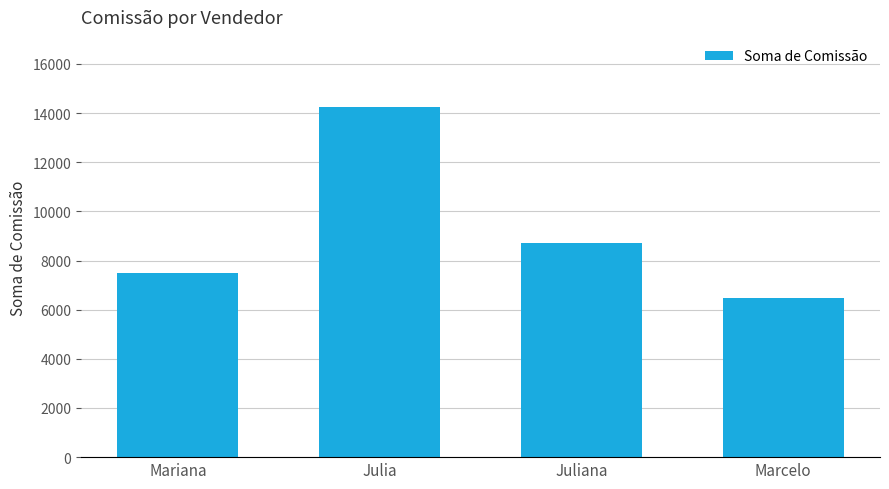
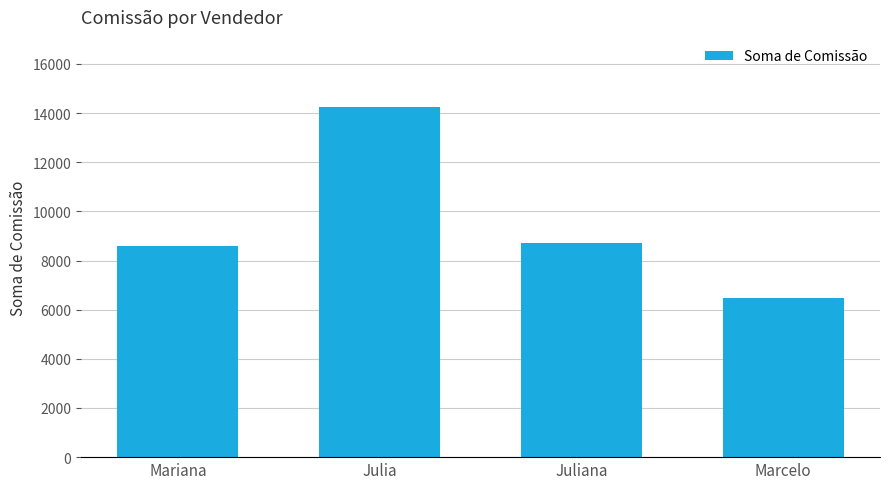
Mariana: 7500 -> 8600
